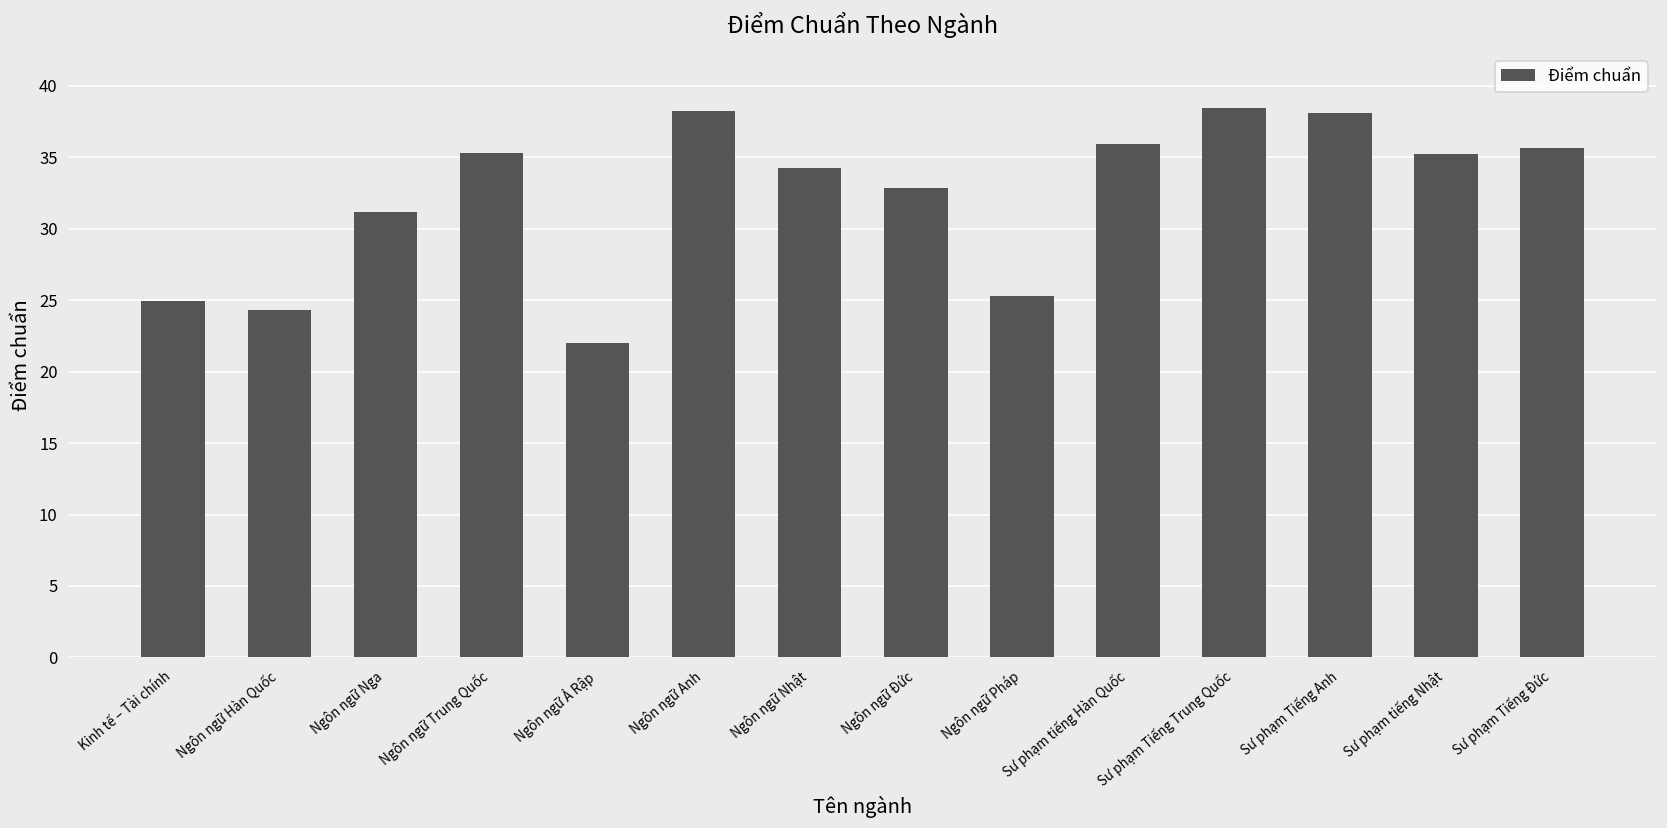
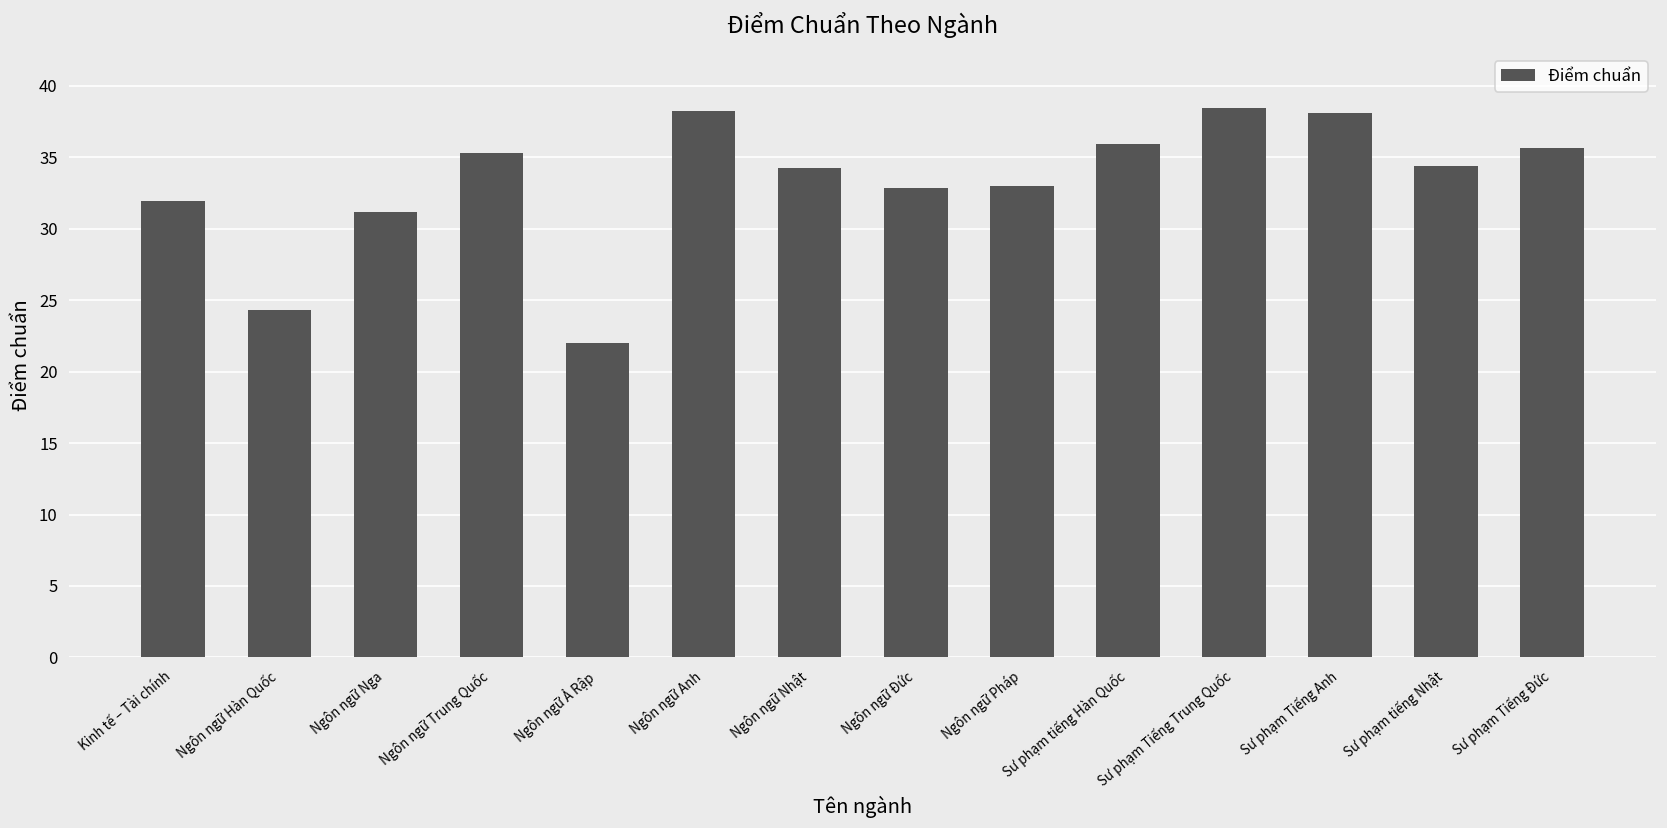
Kinh tế – Tài chính: 25.0 -> 32.0
Ngôn ngữ Pháp: 25.3 -> 33.0
Sư phạm tiếng Nhật: 35.3 -> 34.4
